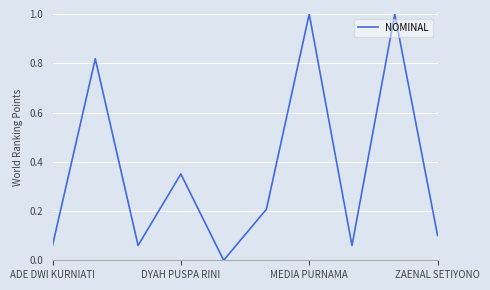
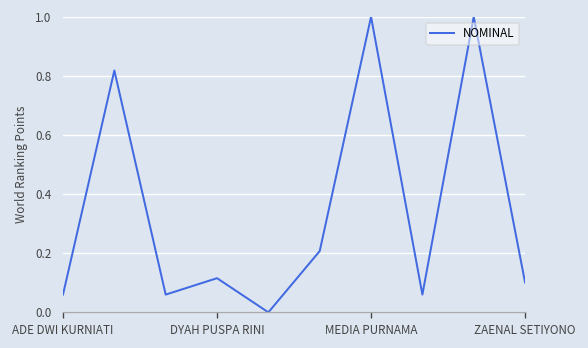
DYAH PUSPA RINI: 0.35 -> 0.12
